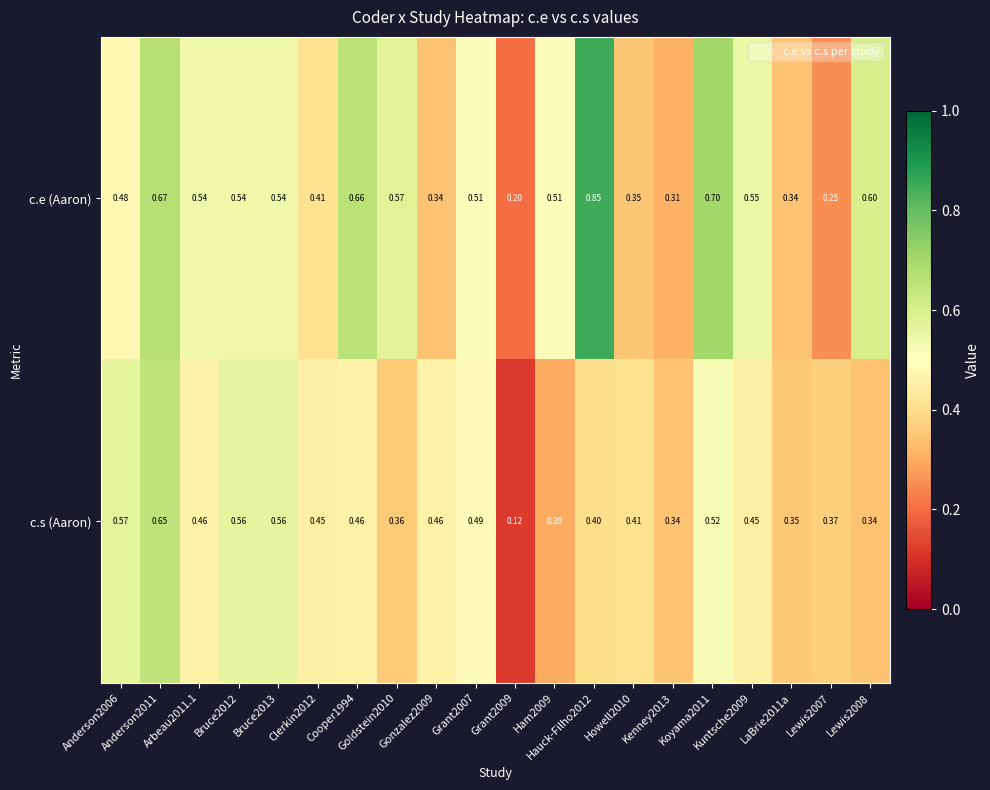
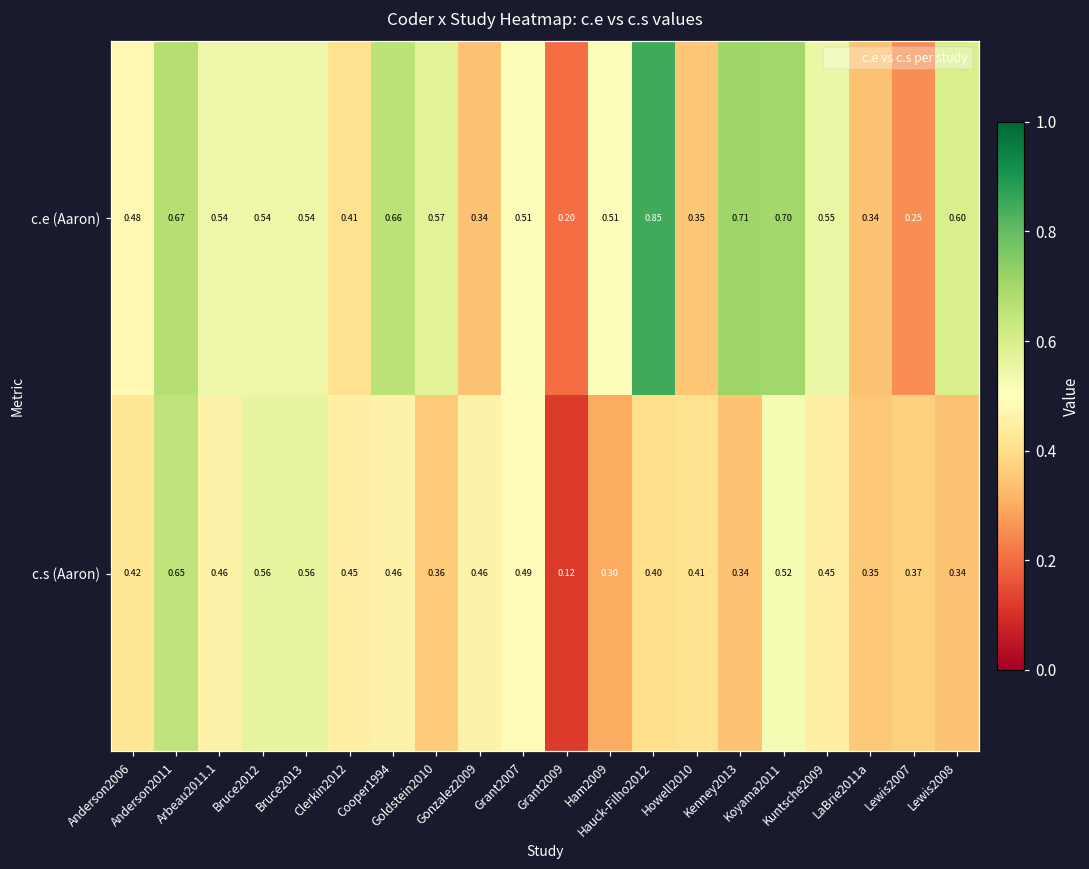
c.e (Aaron), Kenney2013: 0.31 -> 0.71
c.s (Aaron), Anderson2006: 0.57 -> 0.42
